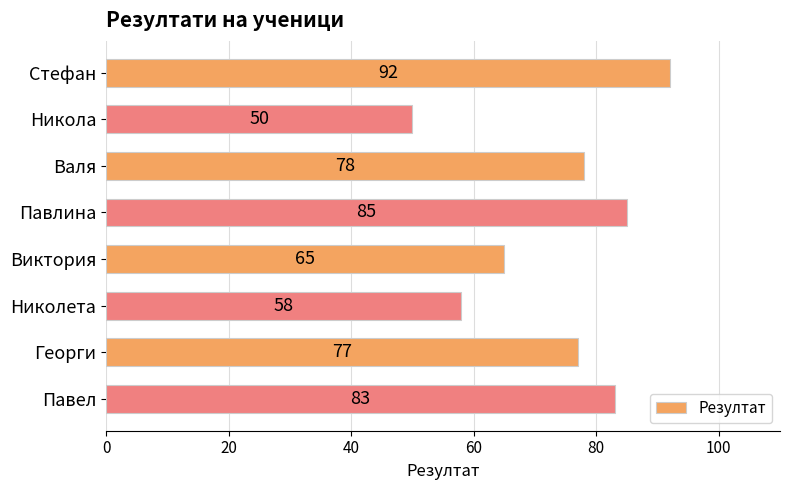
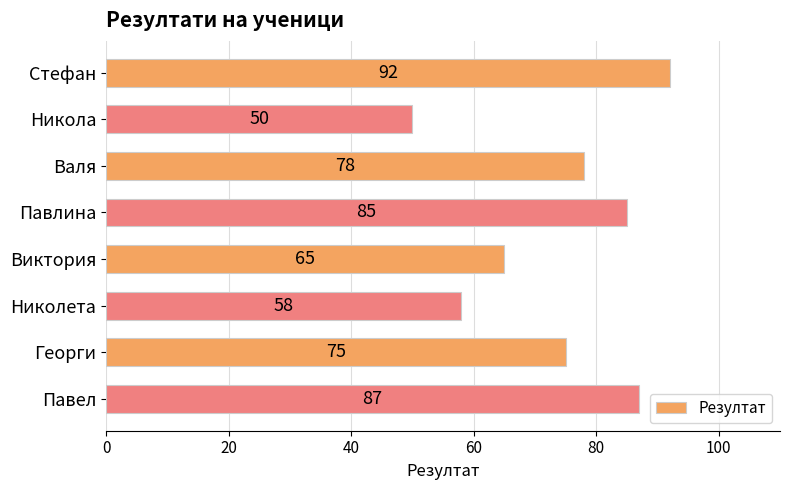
Георги: 77 -> 75
Павел: 83 -> 87
